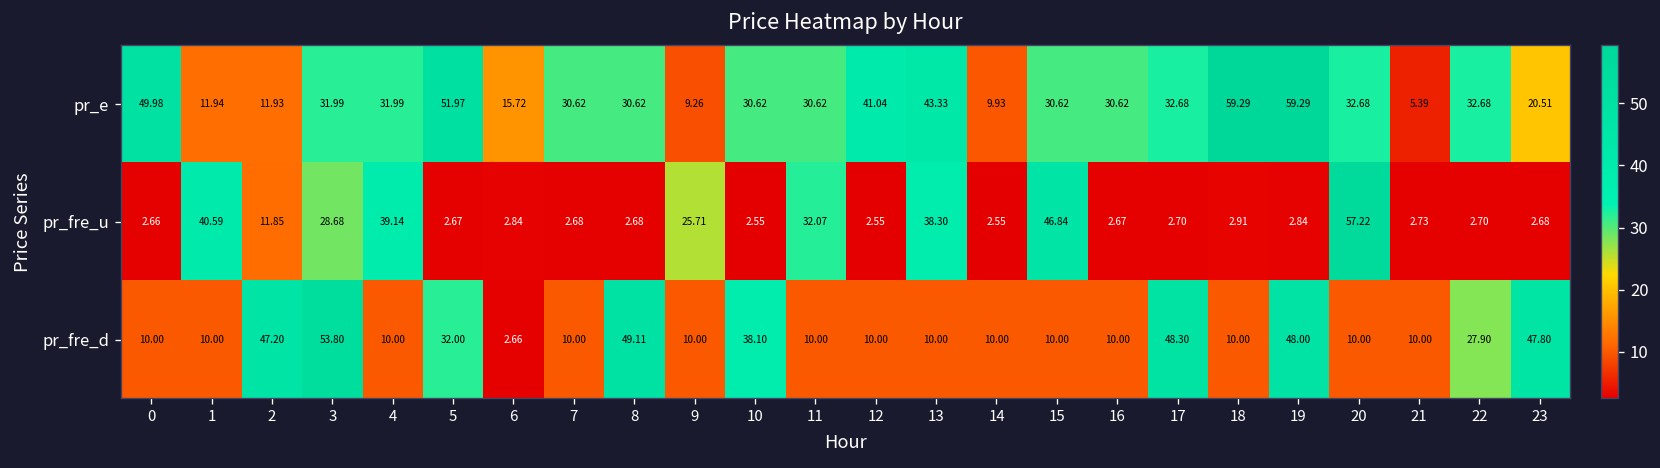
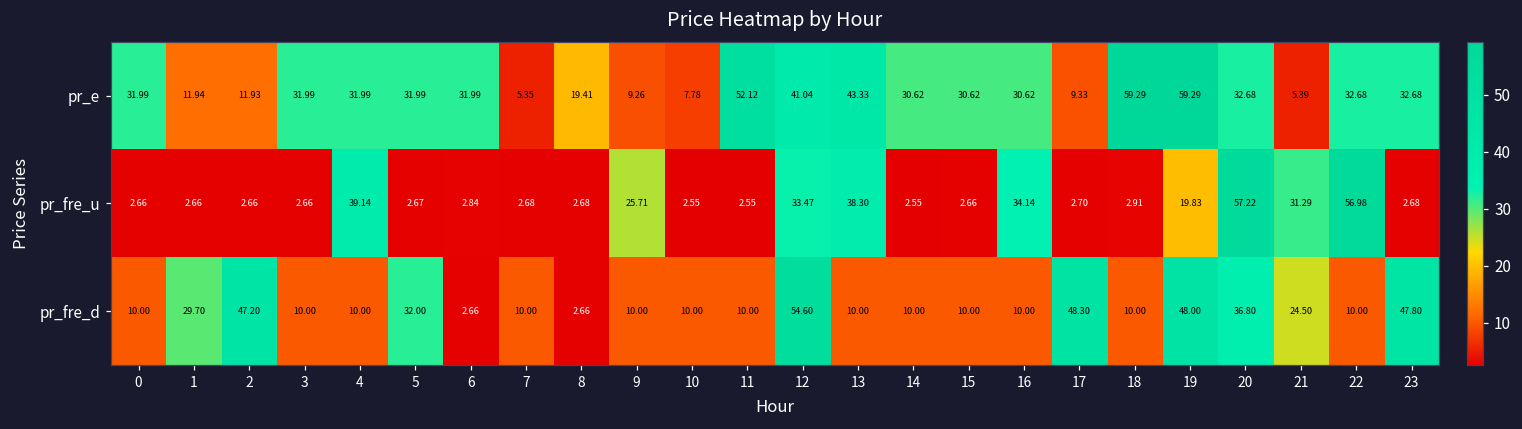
pr_e, 0: 49.98 -> 31.99
pr_e, 5: 51.97 -> 31.99
pr_e, 6: 15.72 -> 31.99
pr_e, 7: 30.62 -> 5.35
pr_e, 8: 30.62 -> 19.41
pr_e, 10: 30.62 -> 7.78
pr_e, 11: 30.62 -> 52.12
pr_e, 14: 9.93 -> 30.62
pr_e, 17: 32.68 -> 9.33
pr_e, 23: 20.51 -> 32.68
pr_fre_u, 1: 40.59 -> 2.66
pr_fre_u, 2: 11.85 -> 2.66
pr_fre_u, 3: 28.68 -> 2.66
pr_fre_u, 11: 32.07 -> 2.55
pr_fre_u, 12: 2.55 -> 33.47
pr_fre_u, 15: 46.84 -> 2.66
pr_fre_u, 16: 2.67 -> 34.14
pr_fre_u, 19: 2.84 -> 19.83
pr_fre_u, 21: 2.73 -> 31.29
pr_fre_u, 22: 2.70 -> 56.98
pr_fre_d, 1: 10.00 -> 29.70
pr_fre_d, 3: 53.80 -> 10.00
pr_fre_d, 8: 49.11 -> 2.66
pr_fre_d, 10: 38.10 -> 10.00
pr_fre_d, 12: 10.00 -> 54.60
pr_fre_d, 20: 10.00 -> 36.80
pr_fre_d, 21: 10.00 -> 24.50
pr_fre_d, 22: 27.90 -> 10.00
